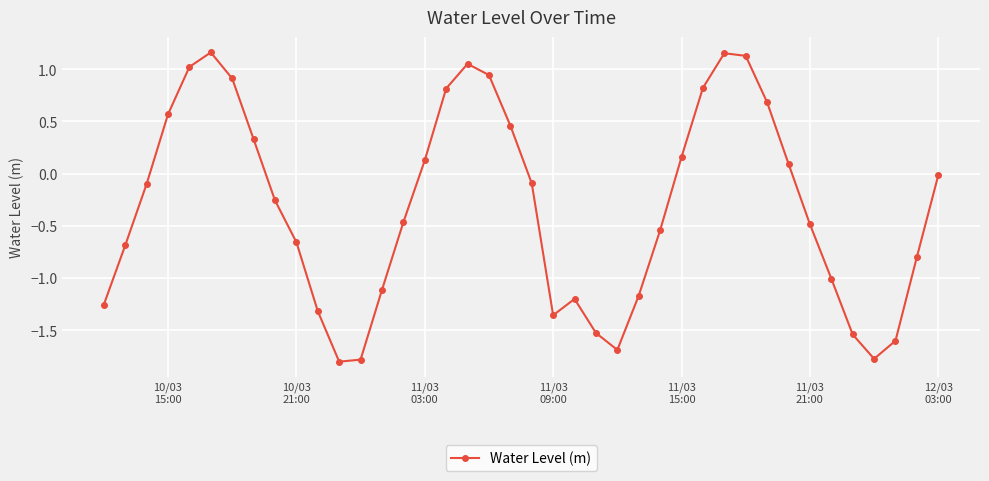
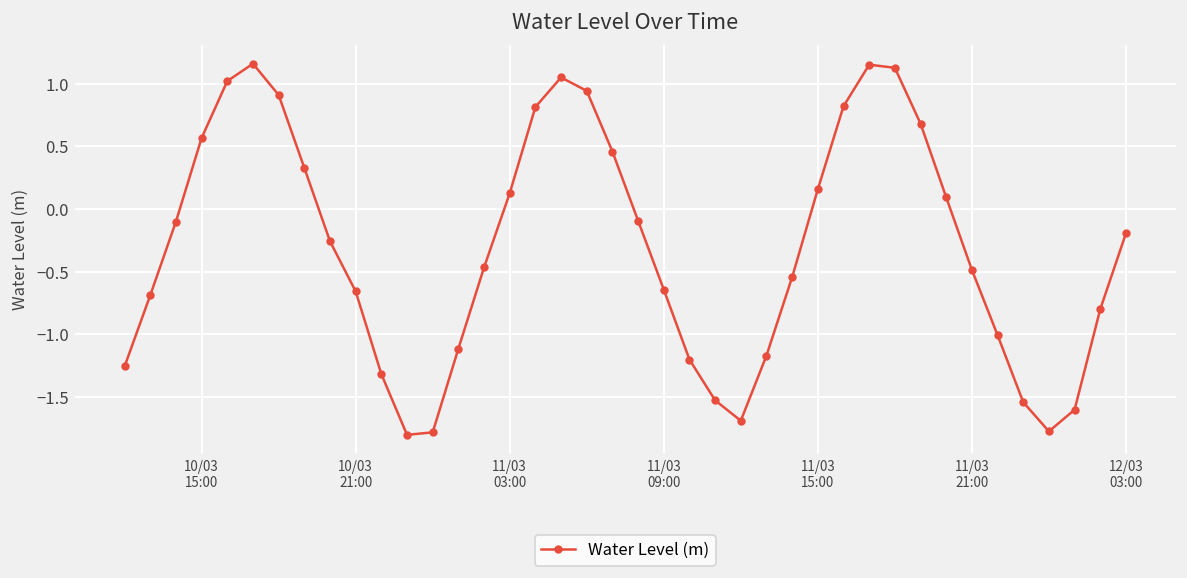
11/03 09:00: -1.36 -> -0.64
12/03 03:00: -0.02 -> -0.19
